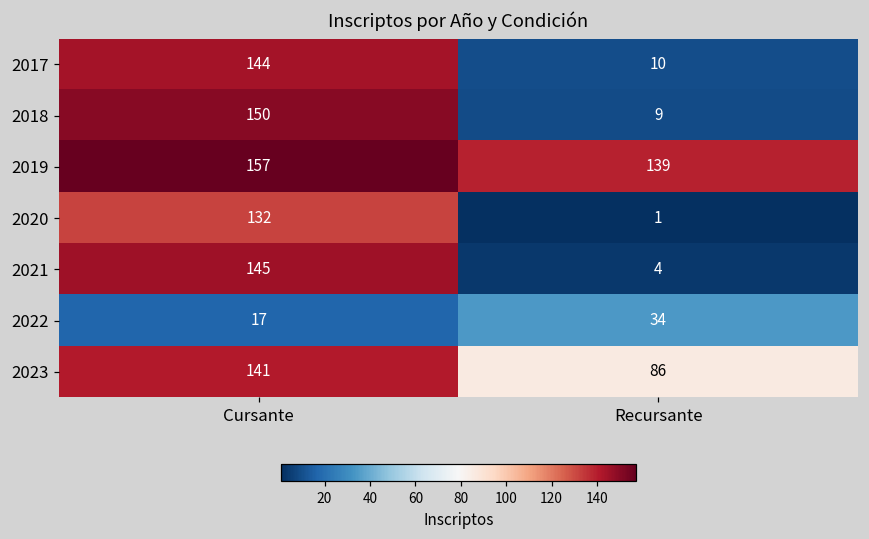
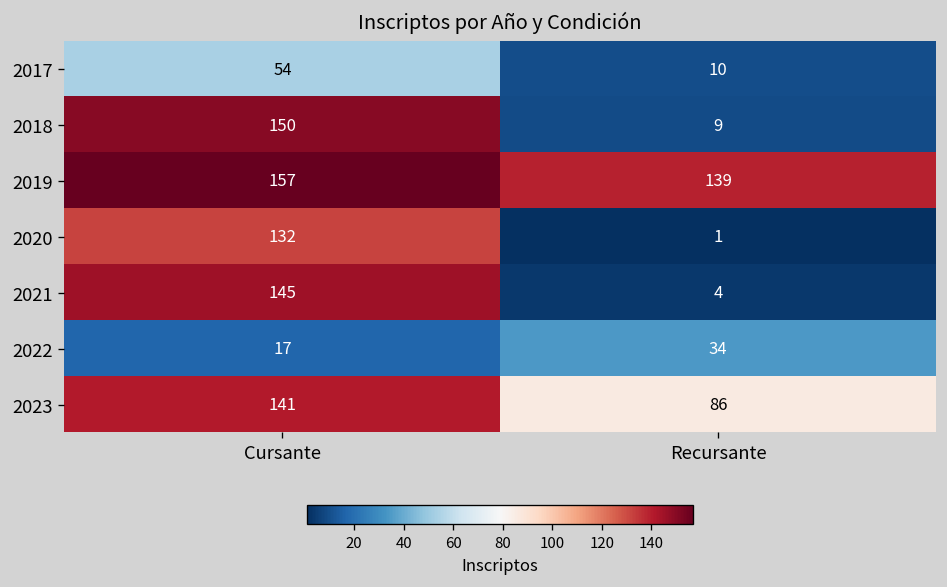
2017, Cursante: 144 -> 54
